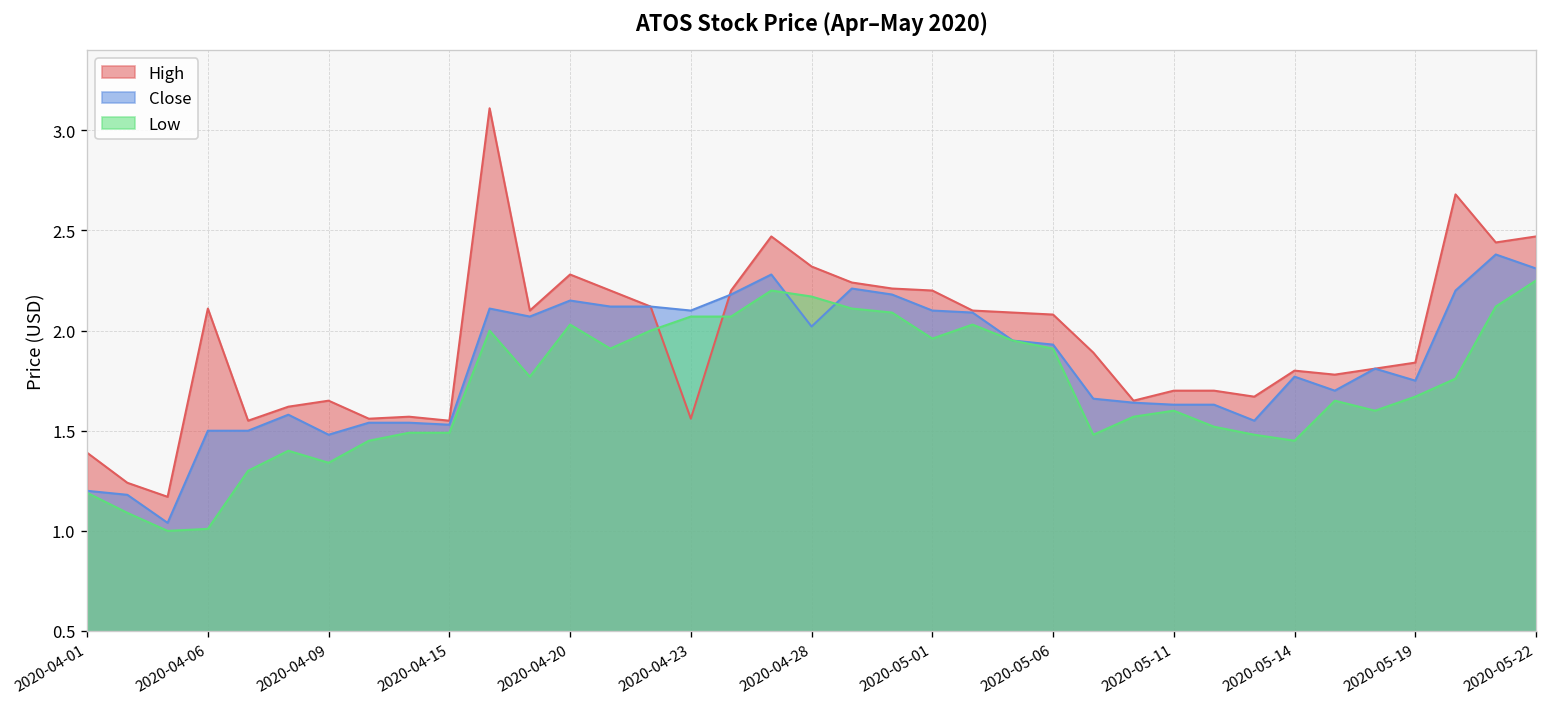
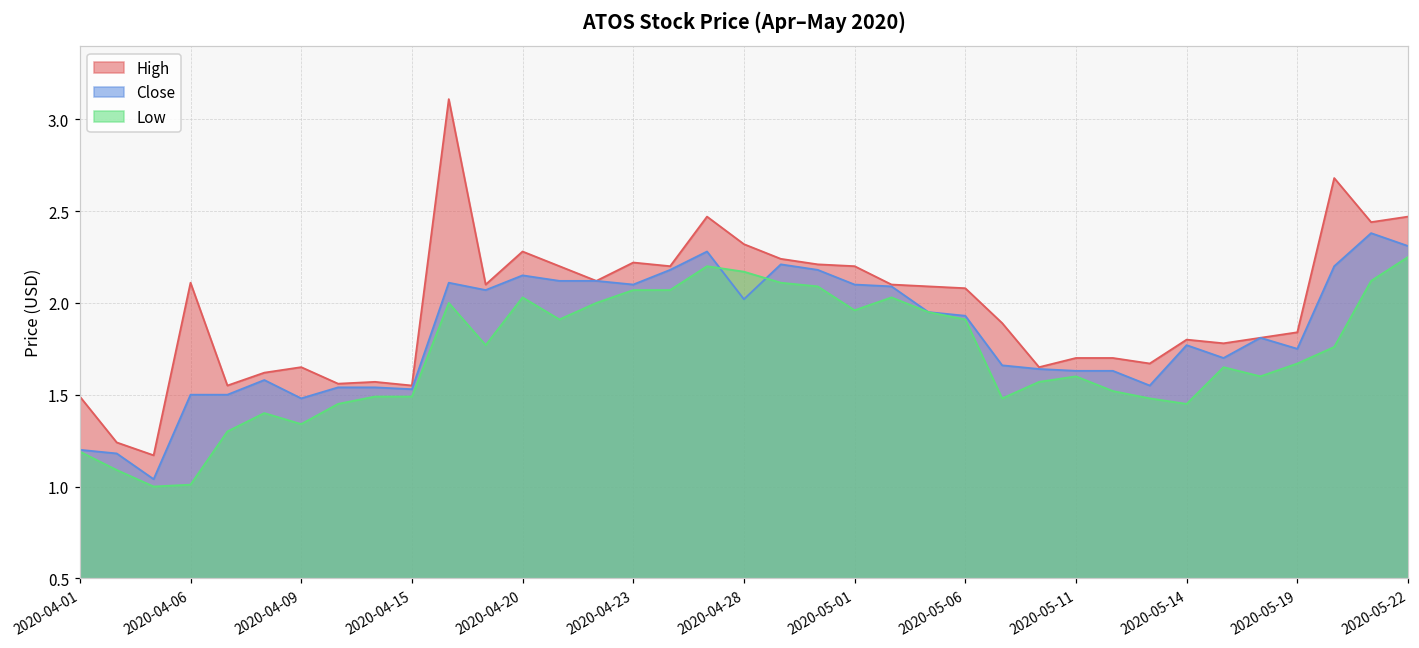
High, 2020-04-01: 1.39 -> 1.49
High, 2020-04-23: 1.56 -> 2.22
